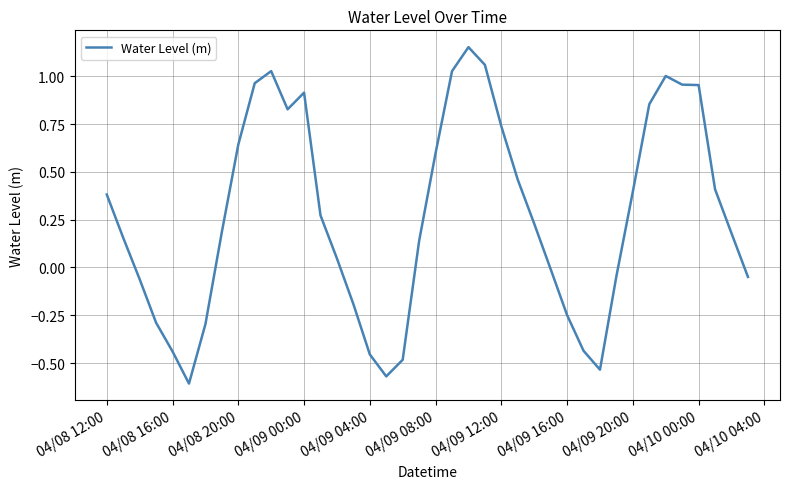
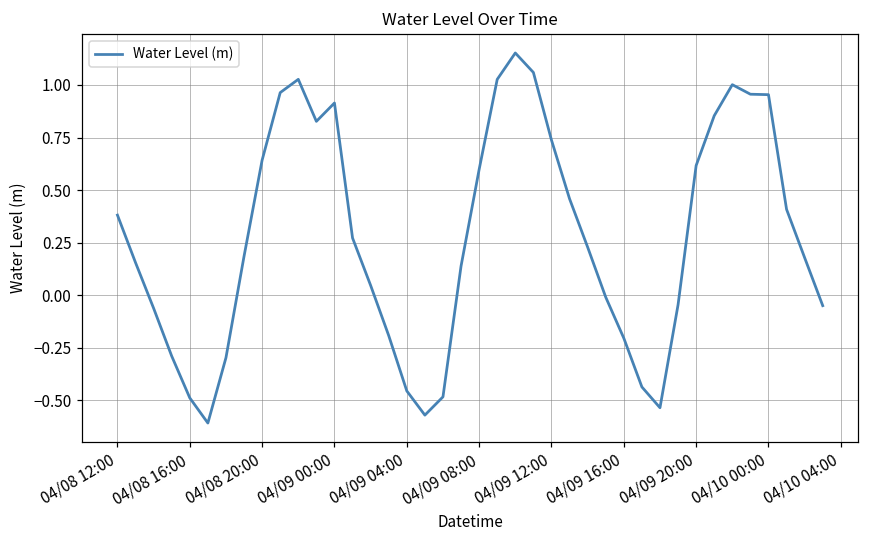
04/08 16:00: -0.44 -> -0.49
04/09 16:00: -0.25 -> -0.20
04/09 20:00: 0.40 -> 0.62
